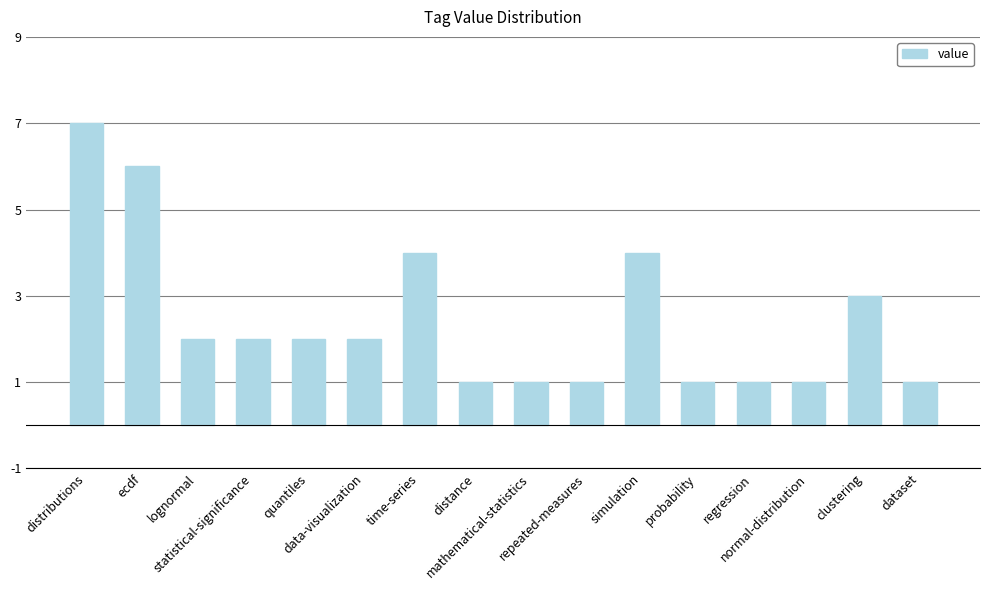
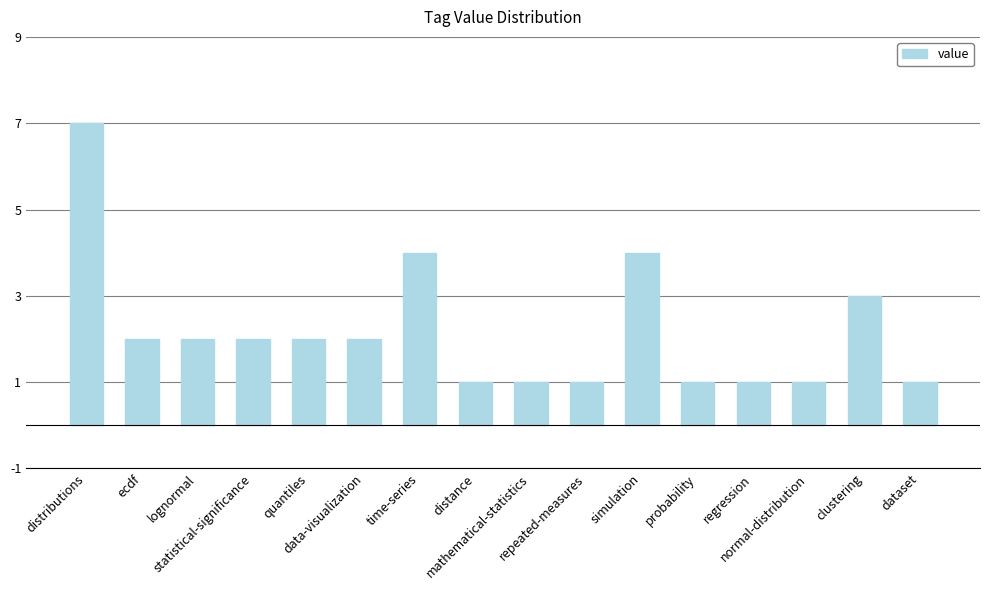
ecdf: 6 -> 2
